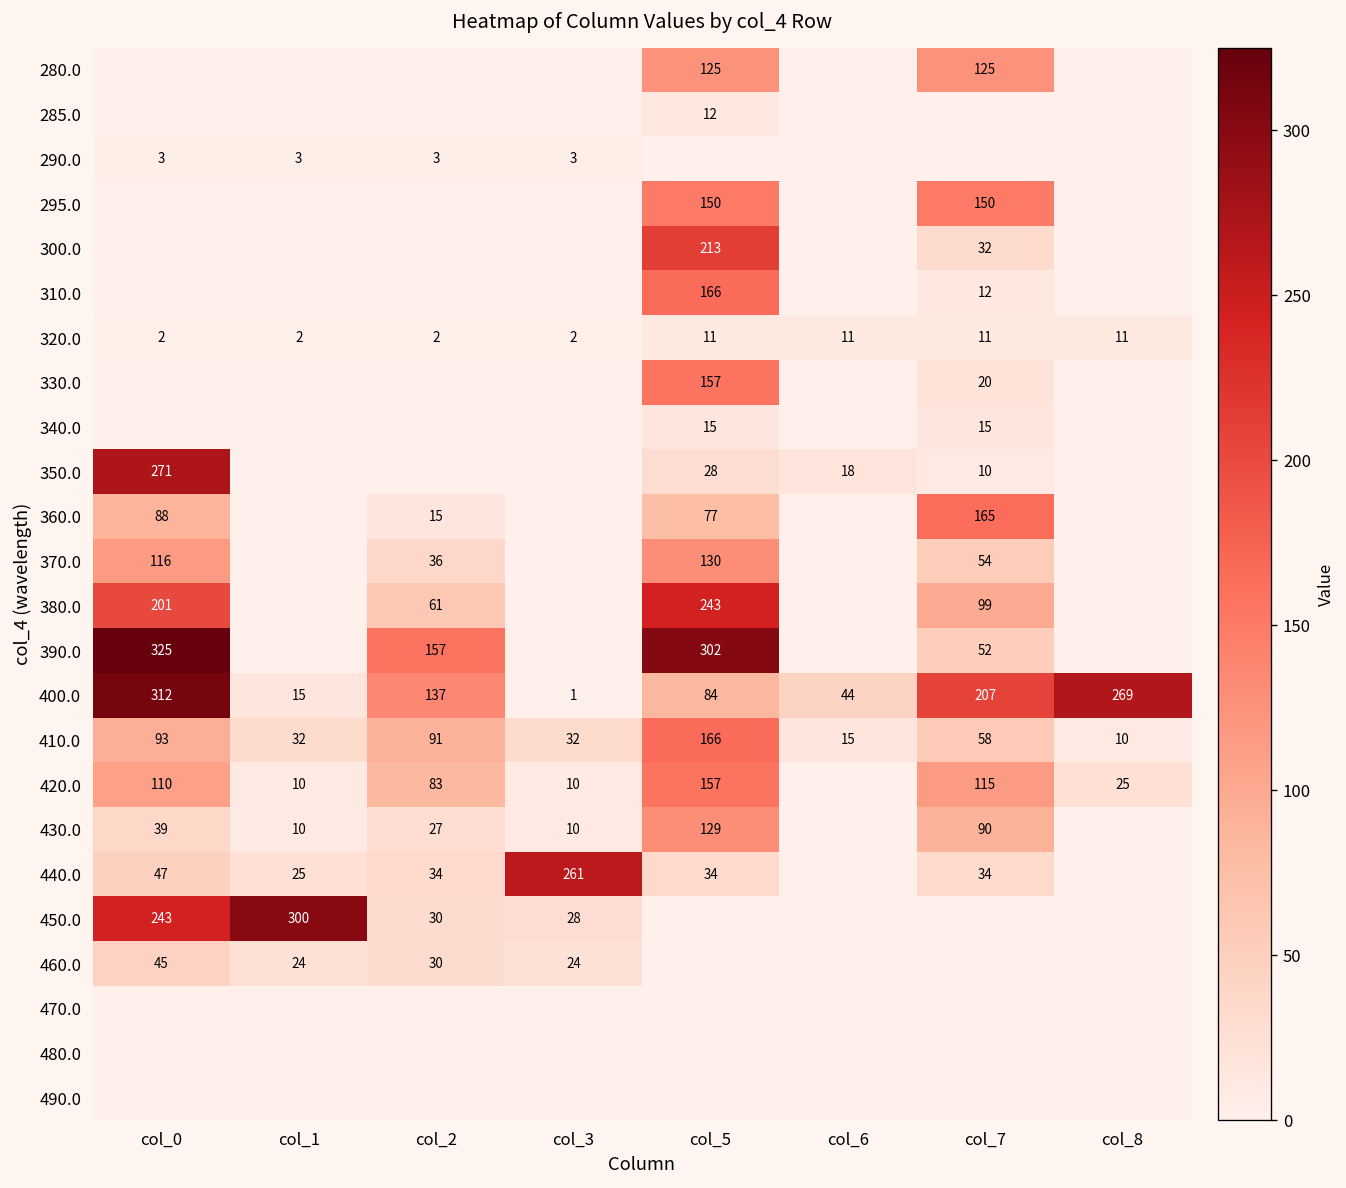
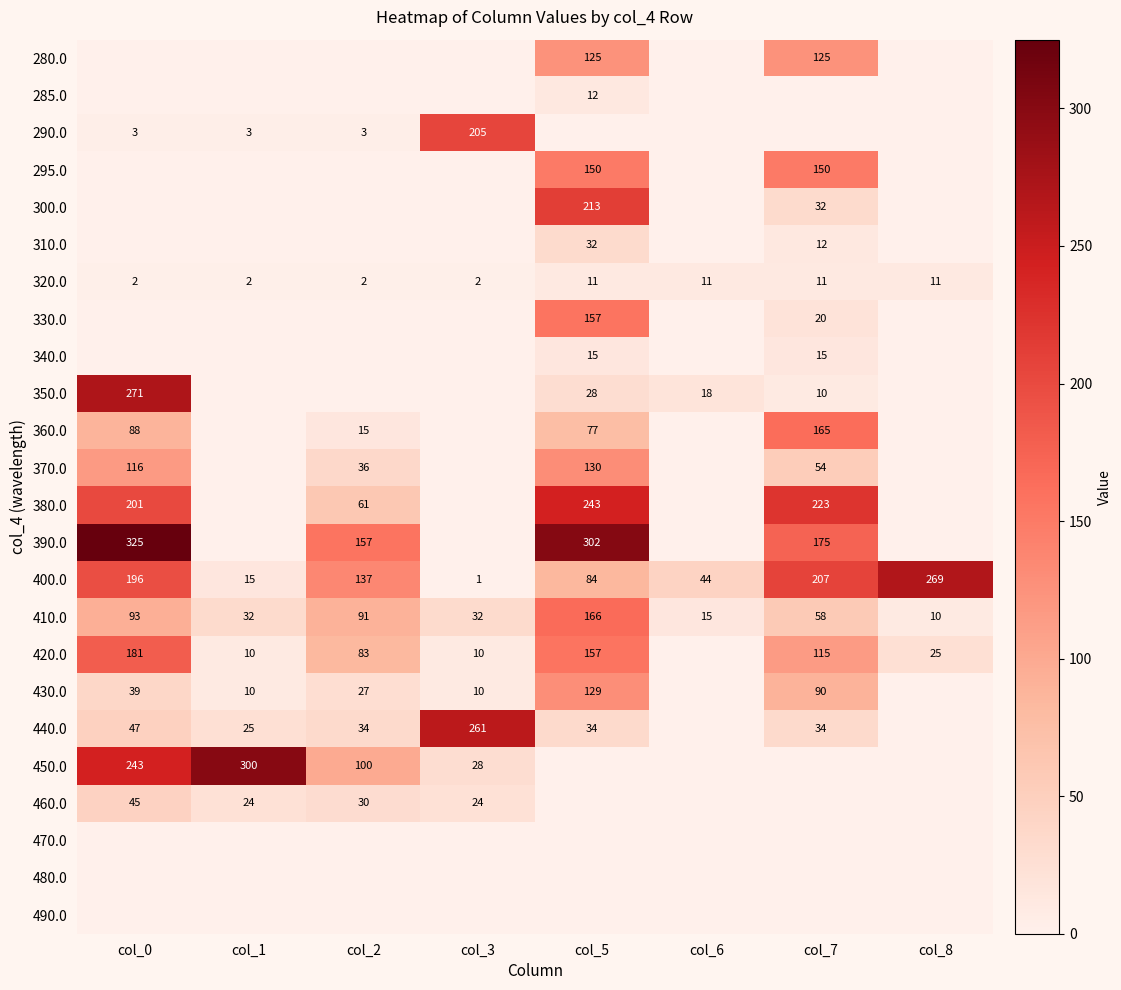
290.0, col_3: 3 -> 205
310.0, col_5: 166 -> 32
380.0, col_7: 99 -> 223
390.0, col_7: 52 -> 175
400.0, col_0: 312 -> 196
420.0, col_0: 110 -> 181
450.0, col_2: 30 -> 100
